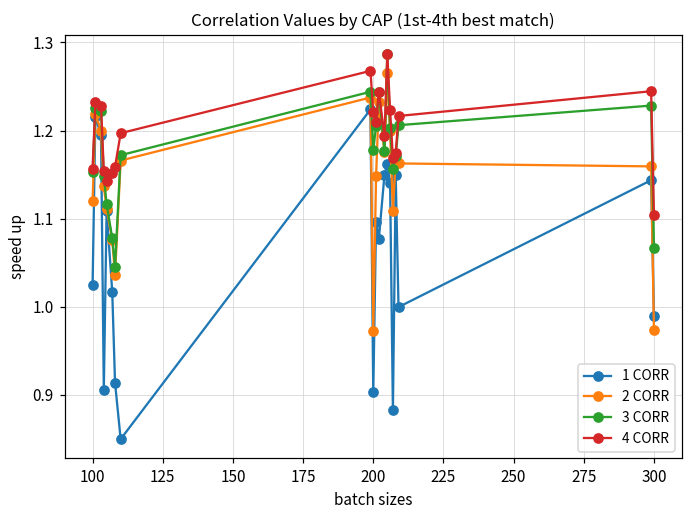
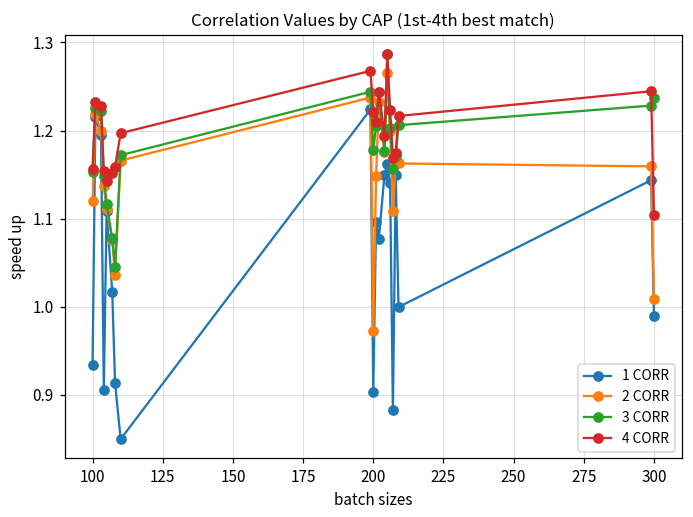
1 CORR, 100: 1.02 -> 0.93
2 CORR, 300: 0.97 -> 1.01
3 CORR, 300: 1.07 -> 1.24
